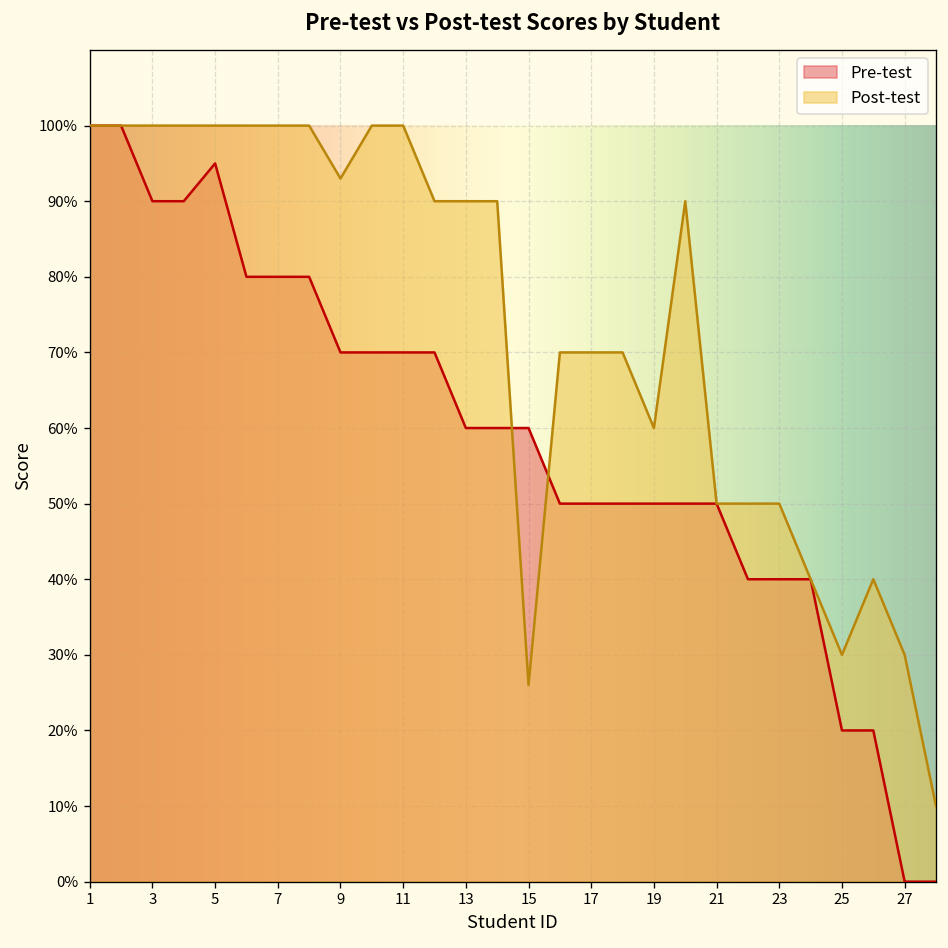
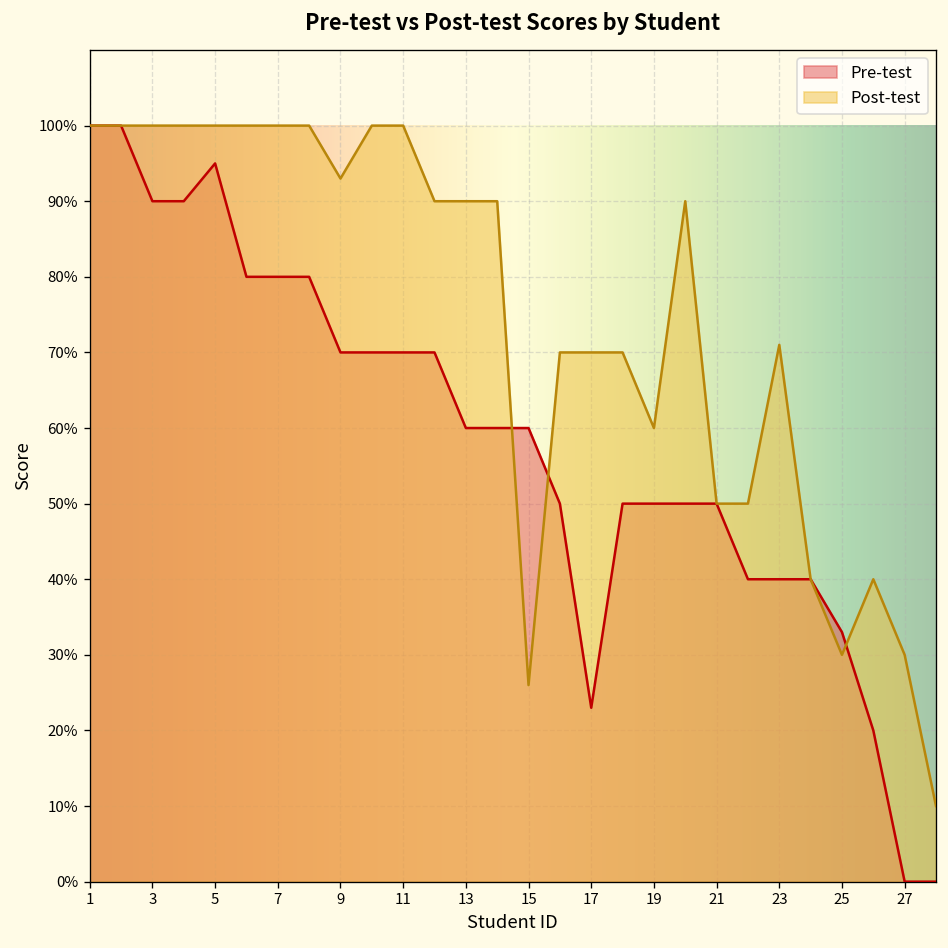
Pre-test, 17: 50% -> 23%
Post-test, 23: 50% -> 71%
Pre-test, 25: 20% -> 33%
